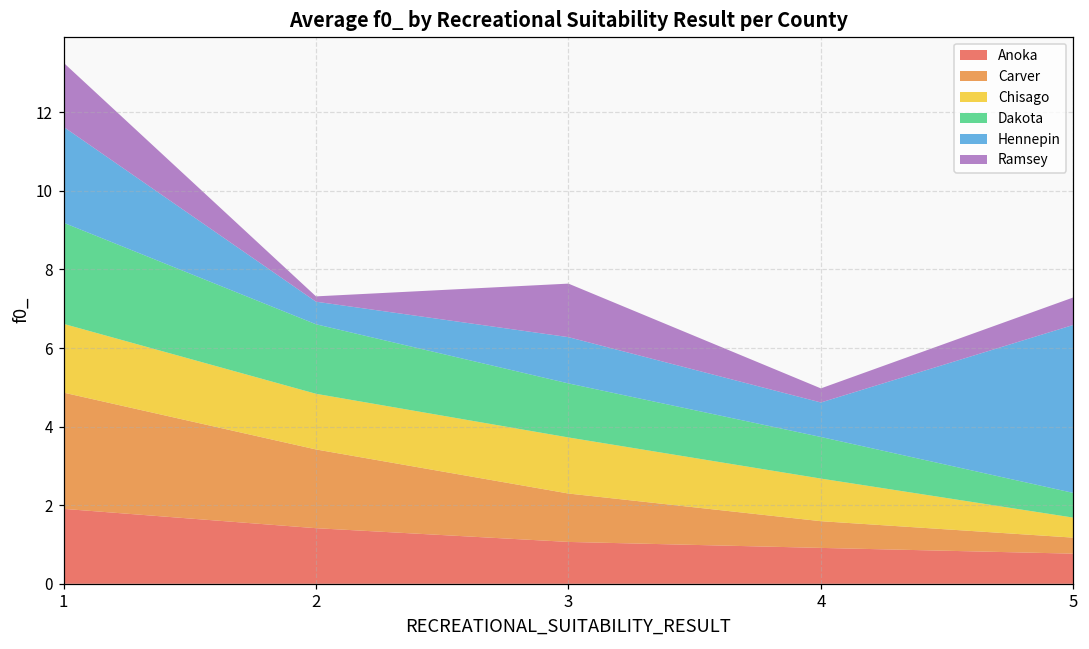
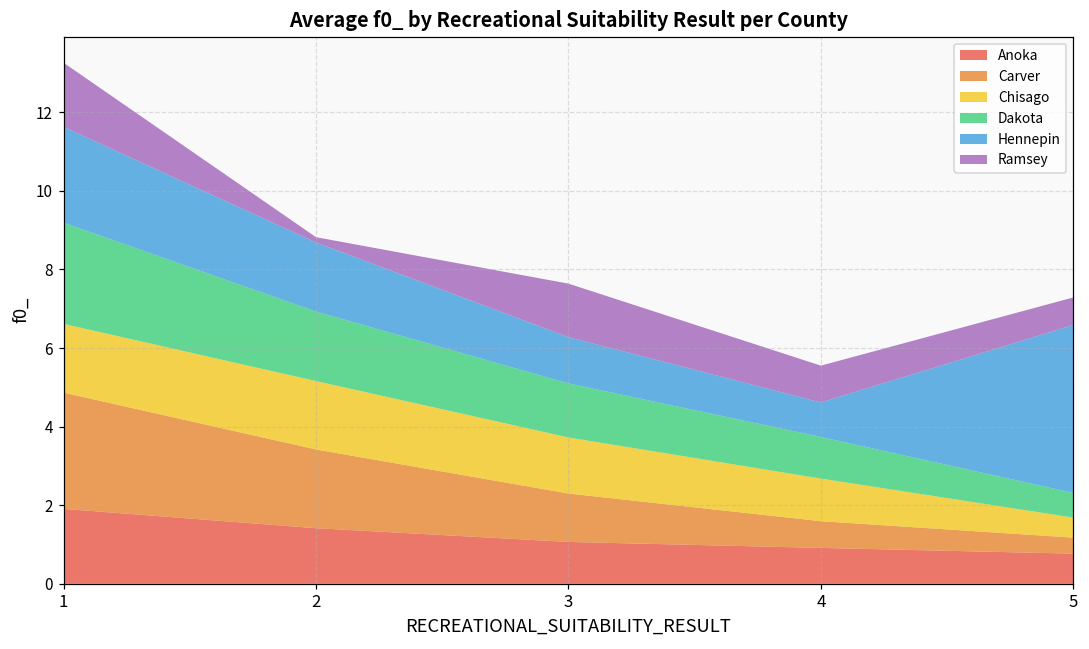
Chisago, 2: 1.4 -> 1.7
Hennepin, 2: 0.6 -> 1.8
Ramsey, 4: 0.4 -> 0.9
